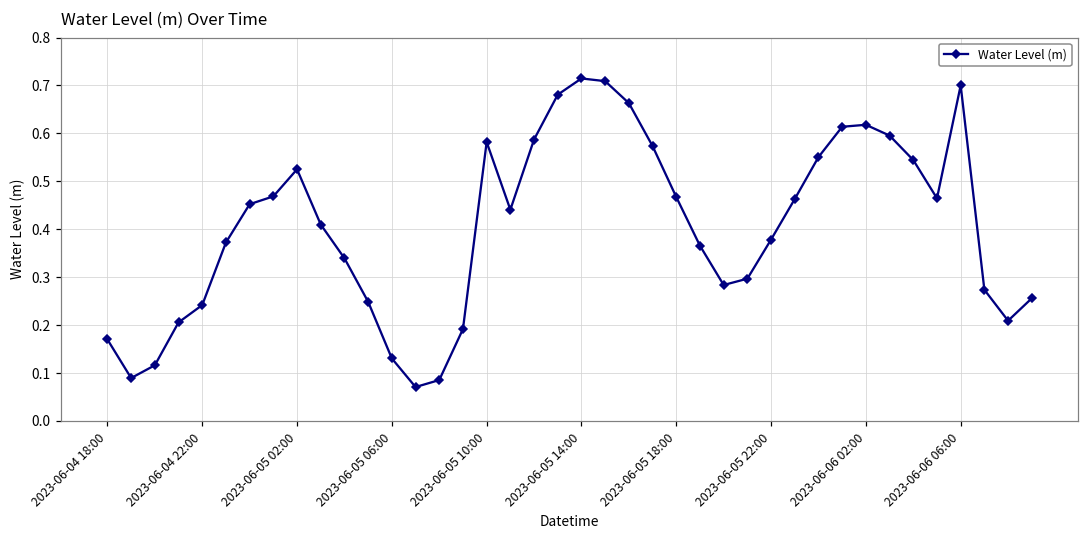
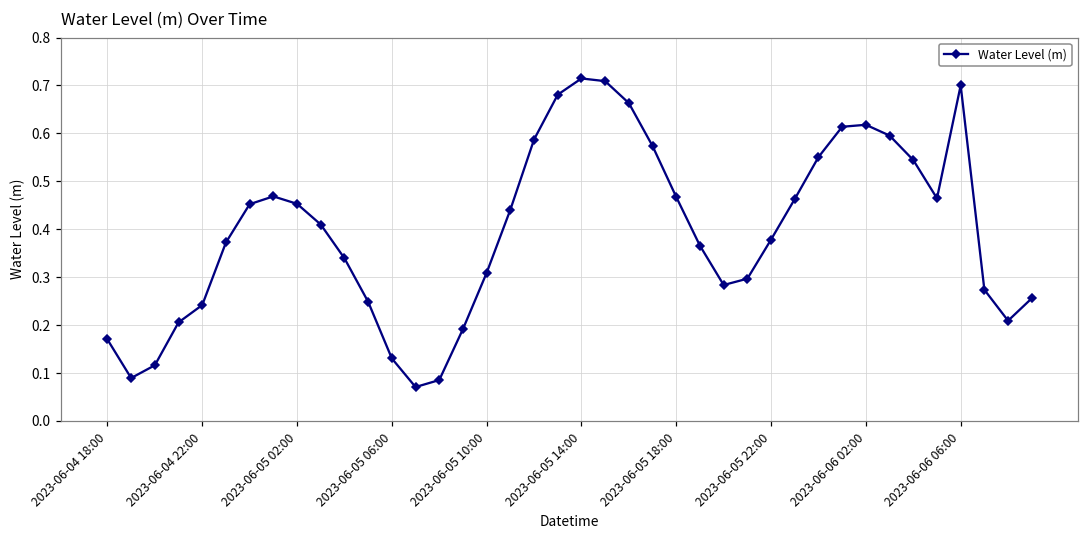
2023-06-05 02:00: 0.53 -> 0.45
2023-06-05 10:00: 0.58 -> 0.31
